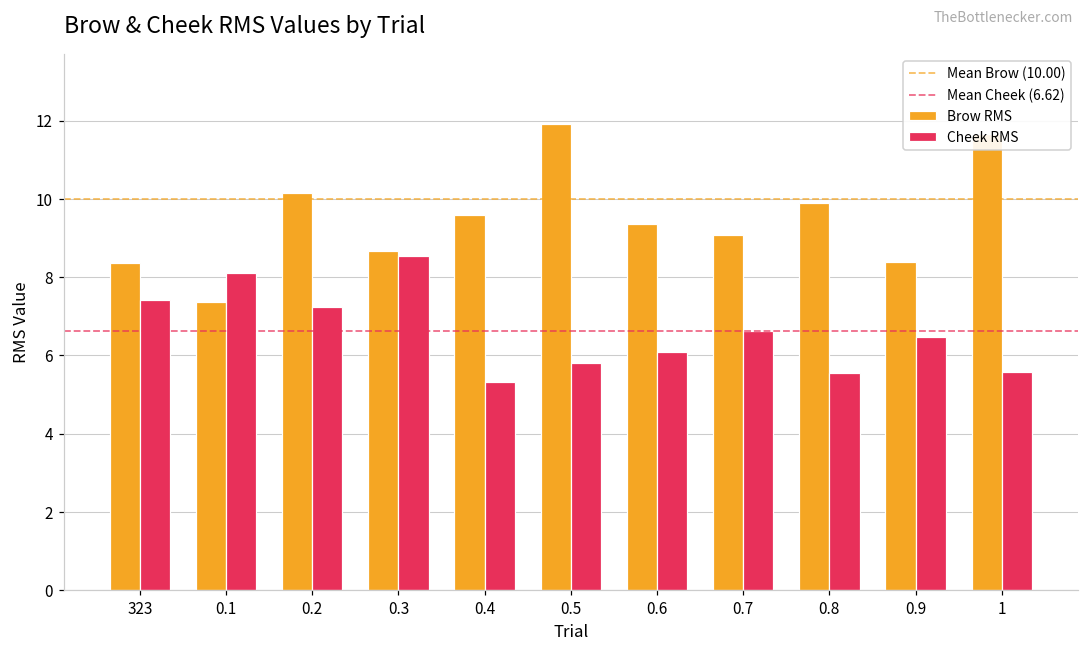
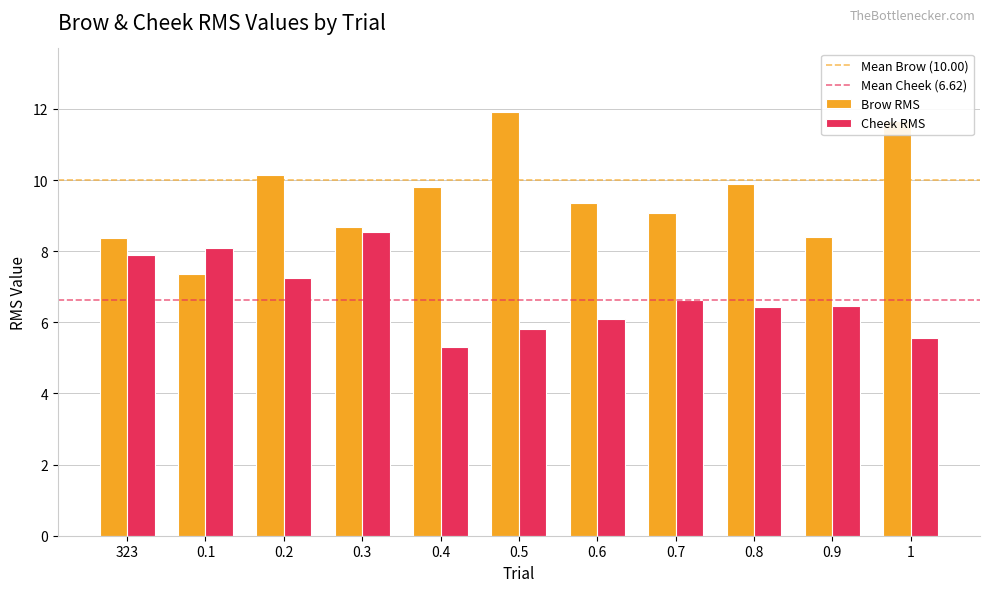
Cheek RMS, 323: 7.4 -> 7.9
Brow RMS, 0.4: 9.6 -> 9.8
Cheek RMS, 0.8: 5.5 -> 6.4
